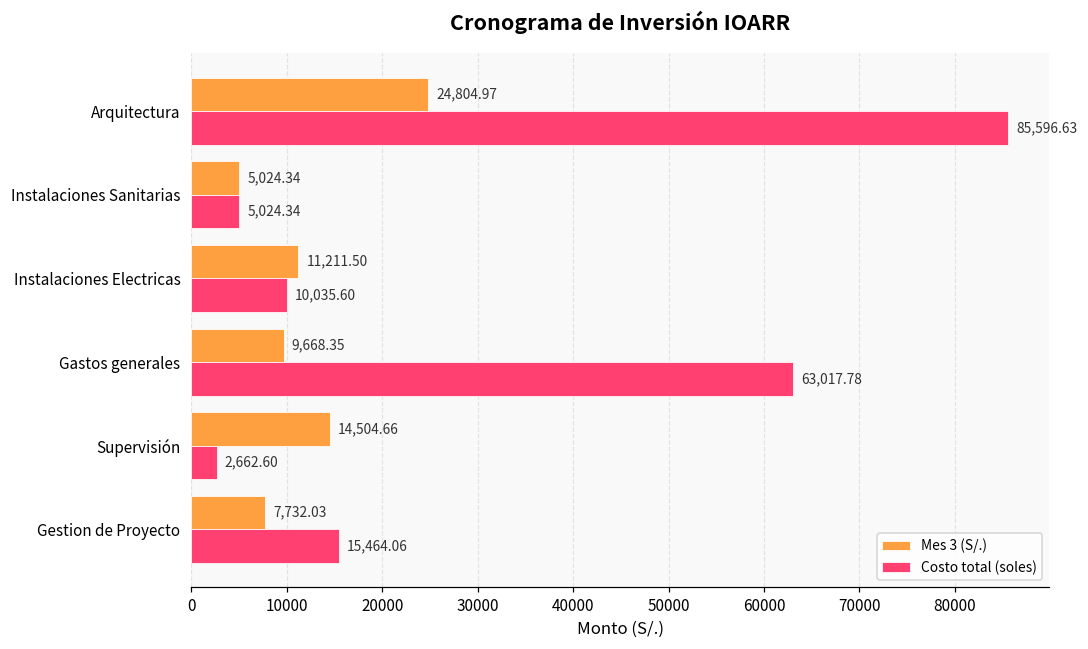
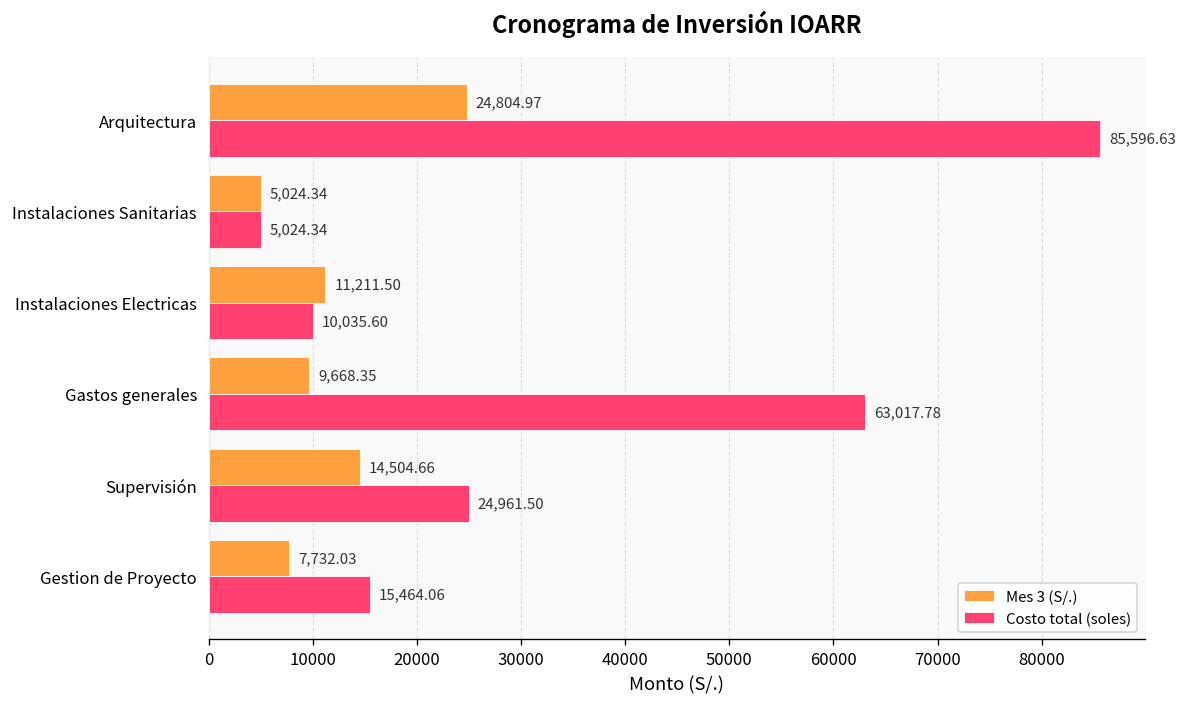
Costo total (soles), Supervisión: 2,662.60 -> 24,961.50
